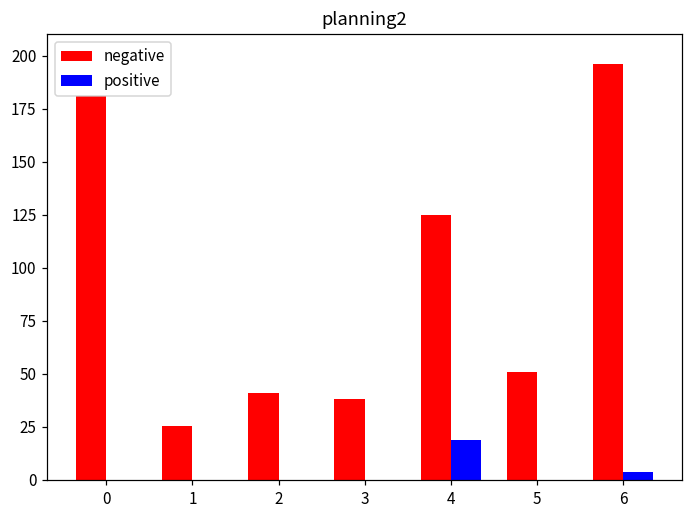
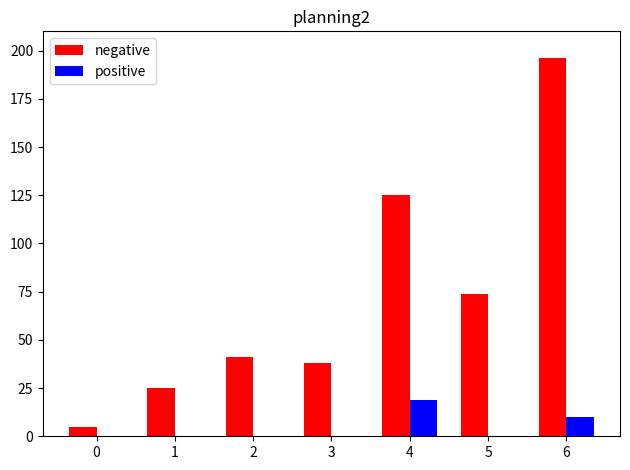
negative, 0: 181 -> 5
negative, 5: 51 -> 74
positive, 6: 4 -> 10
